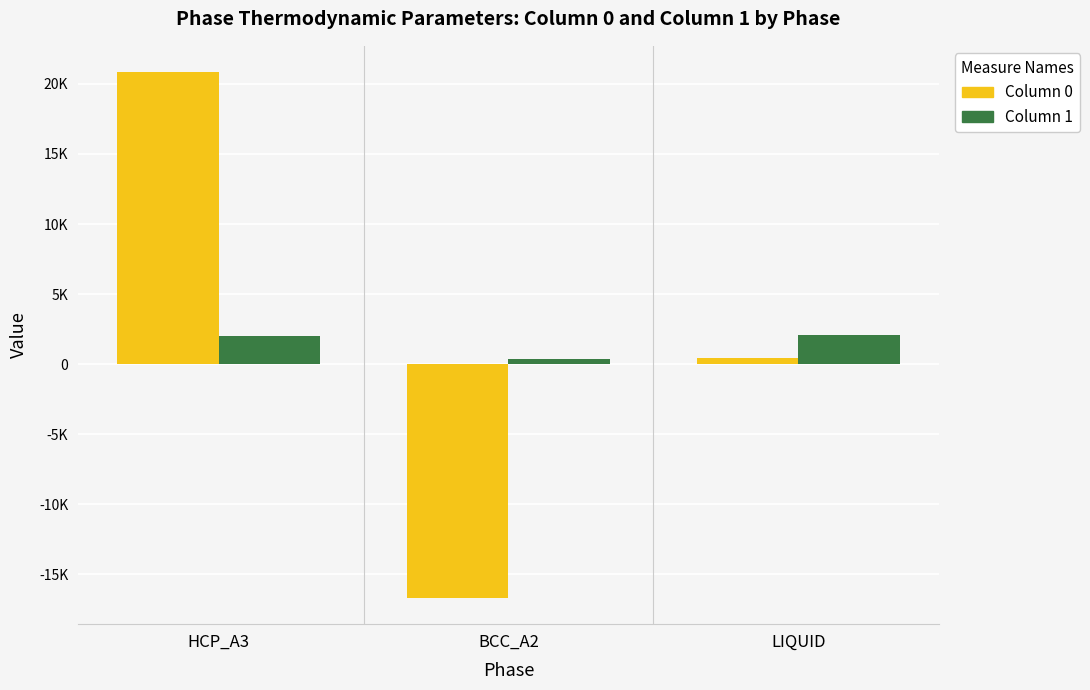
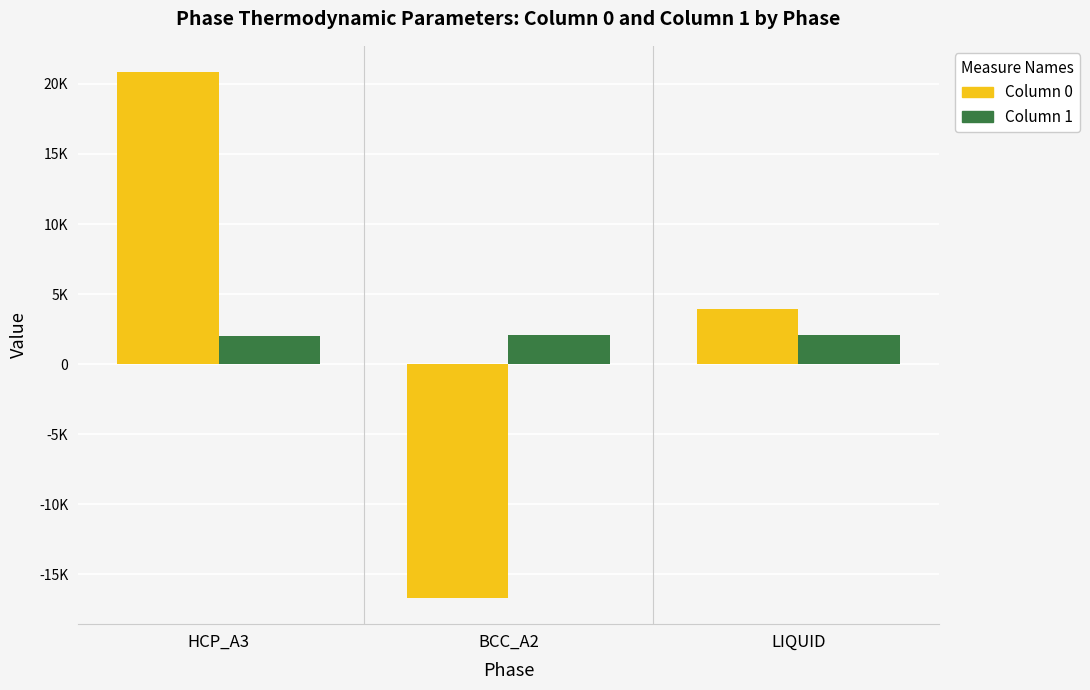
Column 1, BCC_A2: 400 -> 2100
Column 0, LIQUID: 400 -> 3900
